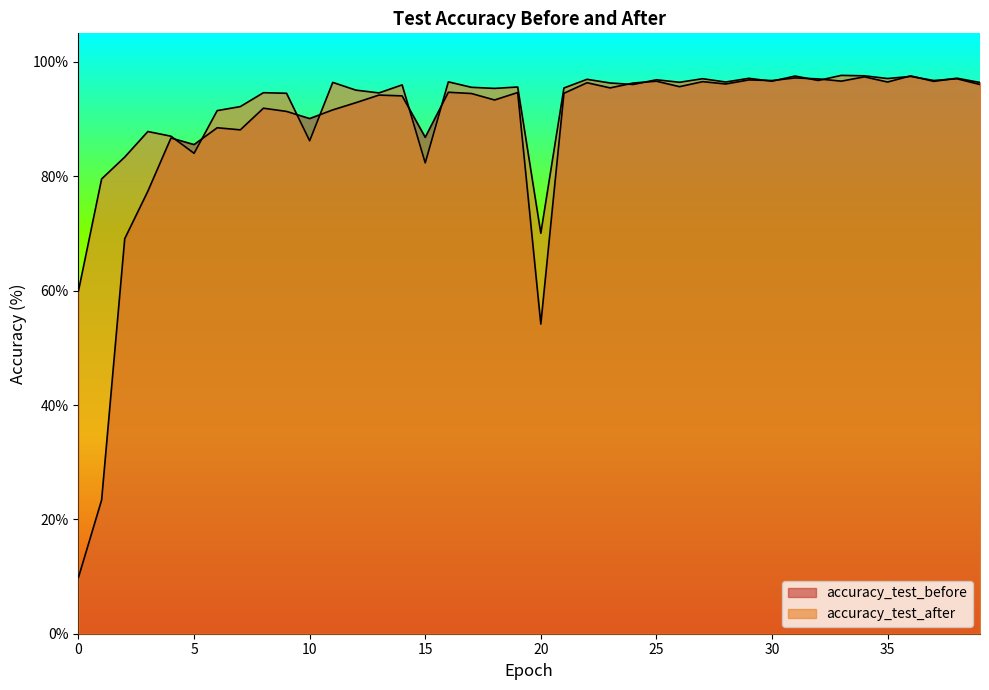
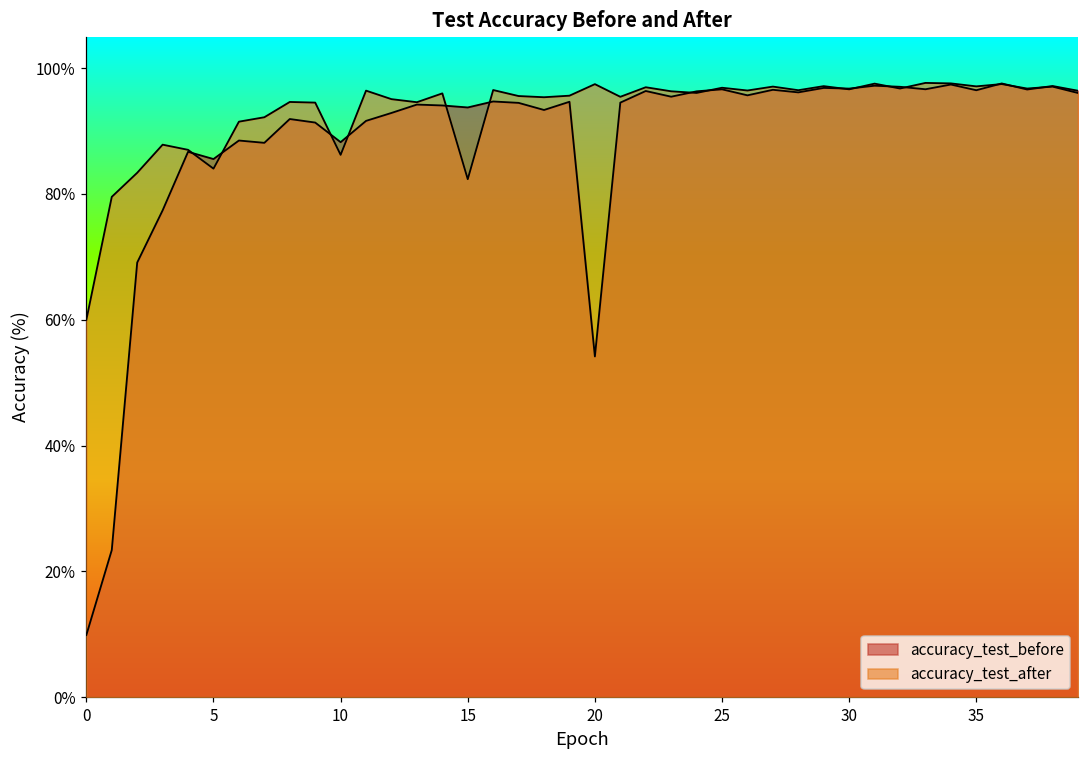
accuracy_test_before, 10: 90% -> 88%
accuracy_test_before, 15: 87% -> 94%
accuracy_test_after, 20: 70% -> 97%
